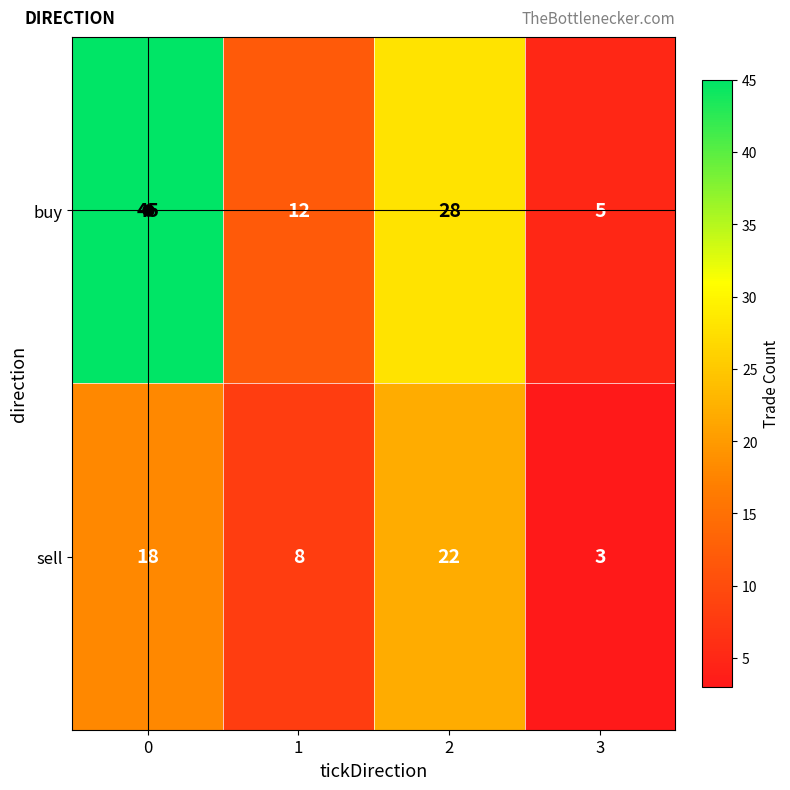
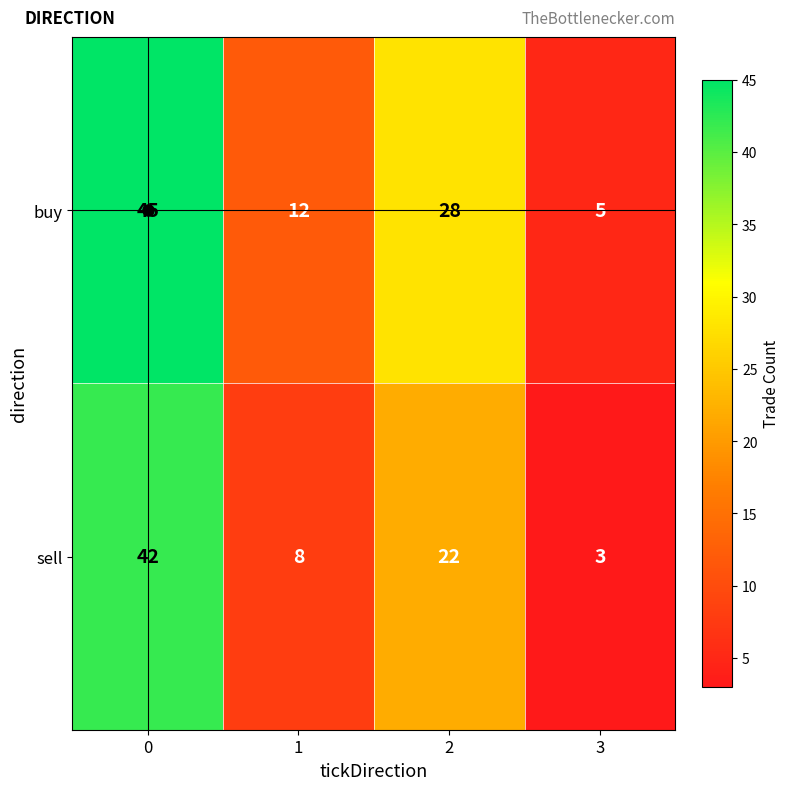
sell, 0: 18 -> 42
